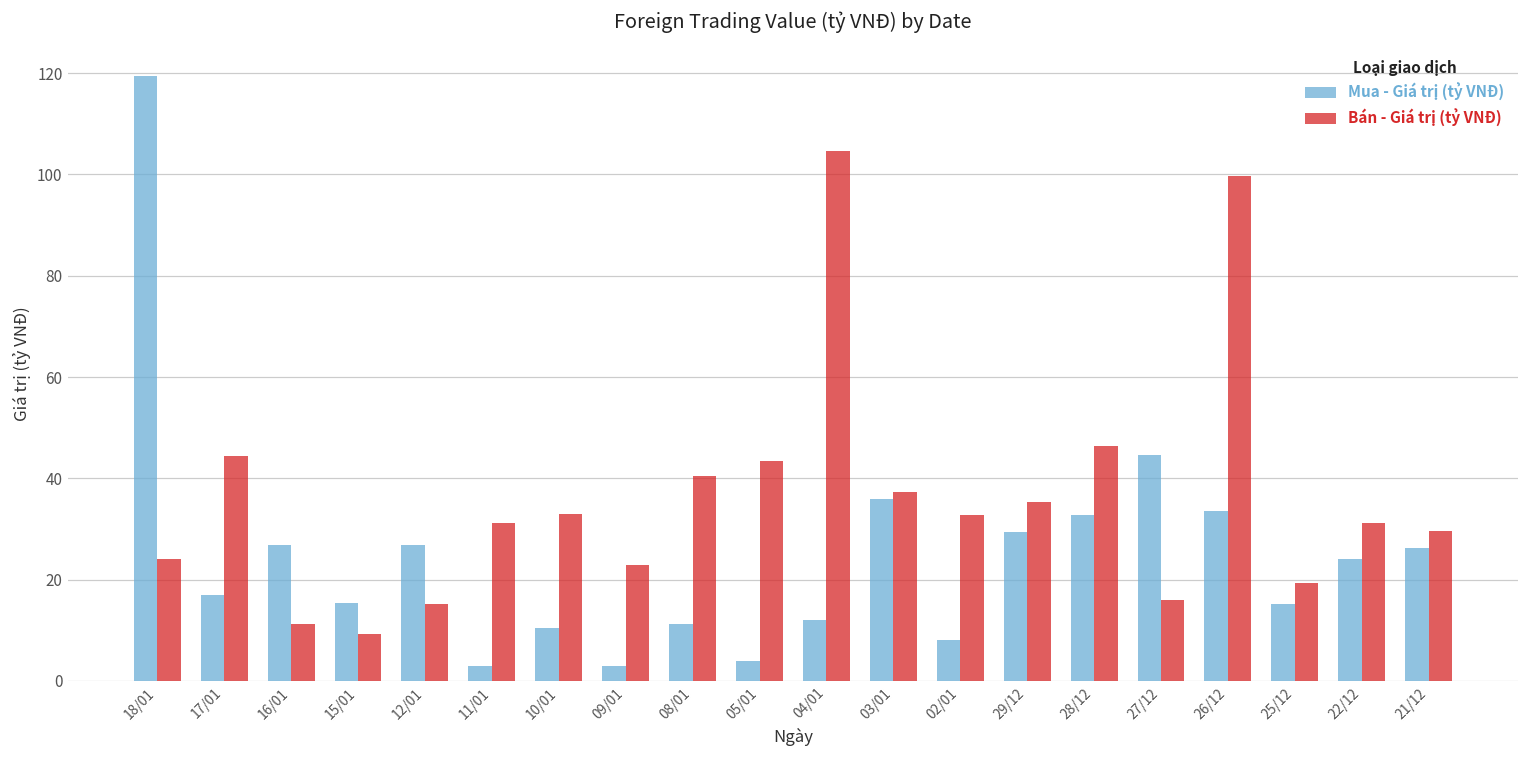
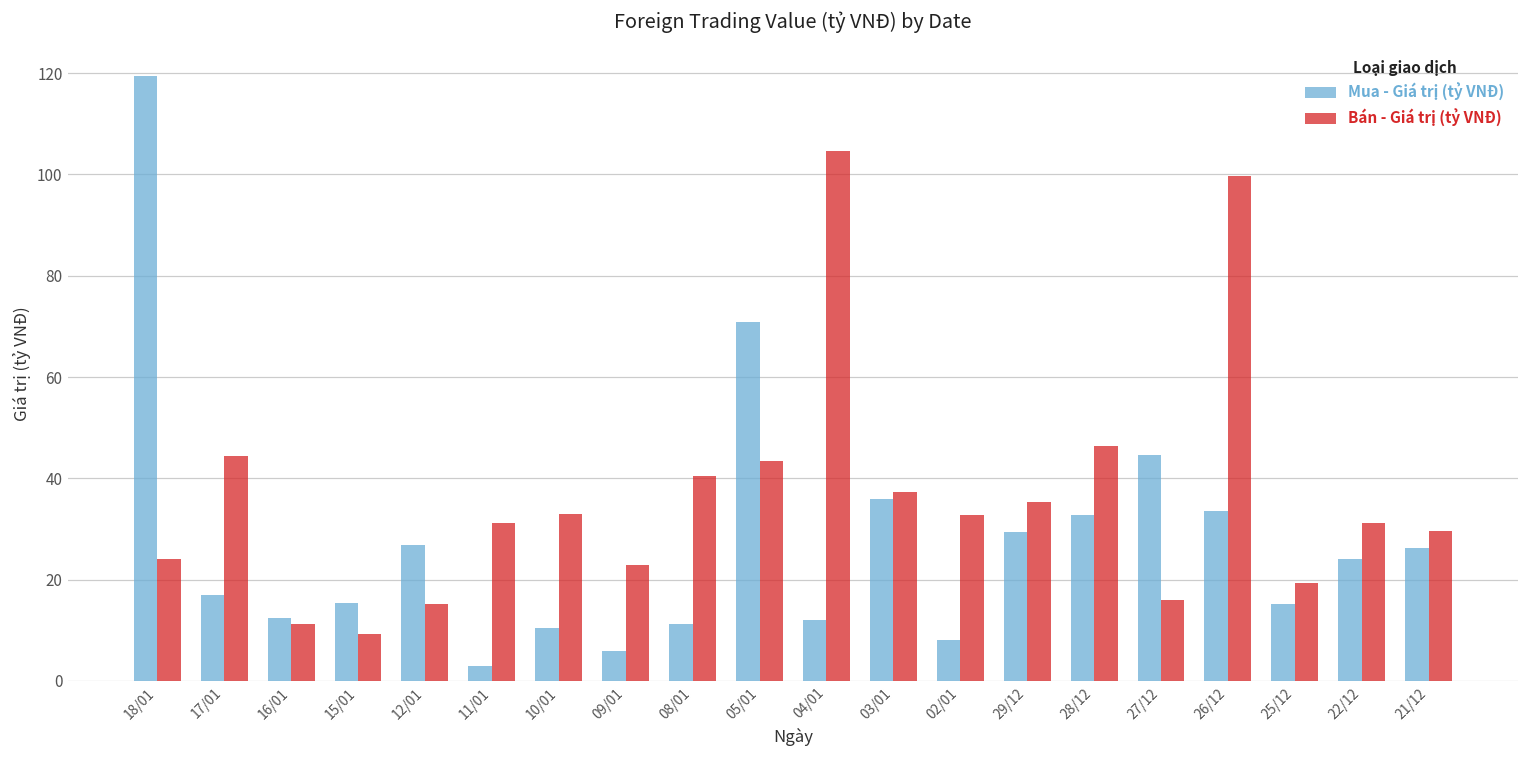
Mua - Giá trị (tỷ VNĐ), 16/01: 27 -> 12
Mua - Giá trị (tỷ VNĐ), 09/01: 3 -> 6
Mua - Giá trị (tỷ VNĐ), 05/01: 4 -> 71
